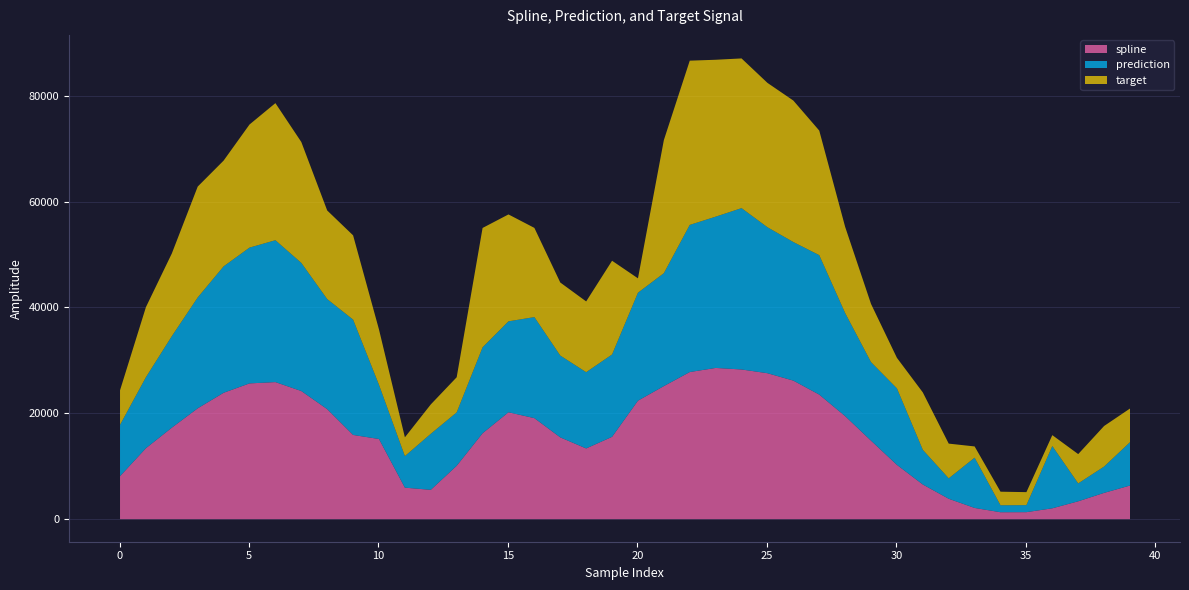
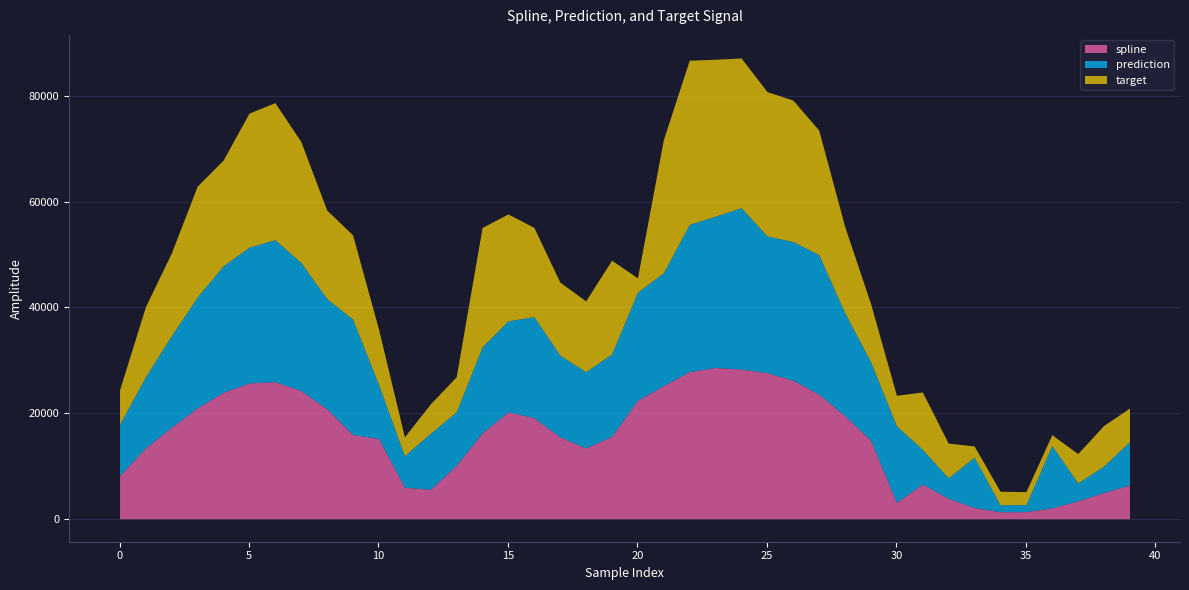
target, 5: 23000 -> 25000
prediction, 25: 28000 -> 26000
spline, 30: 10000 -> 3000
